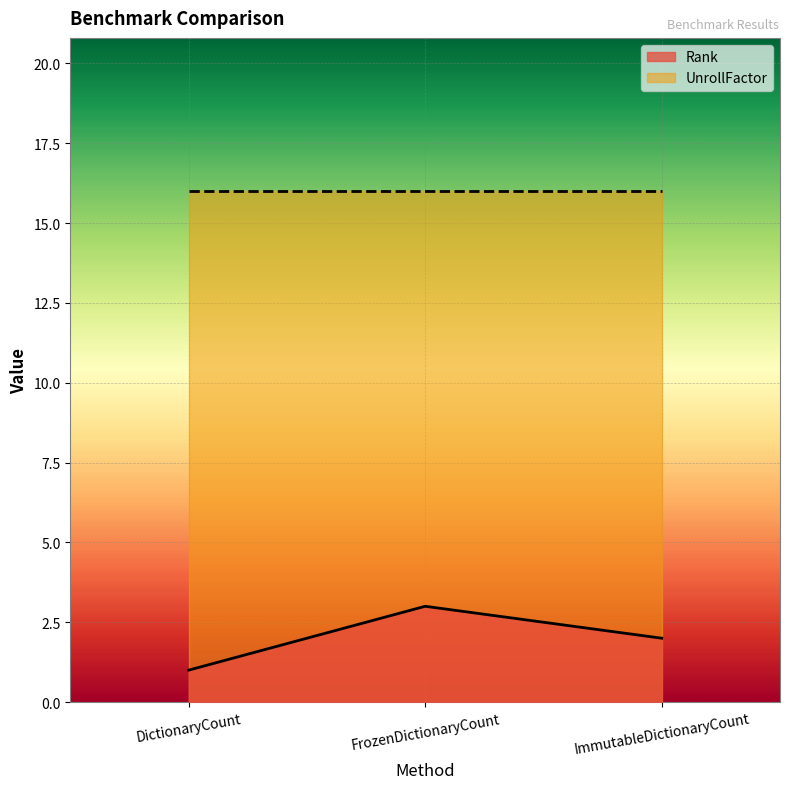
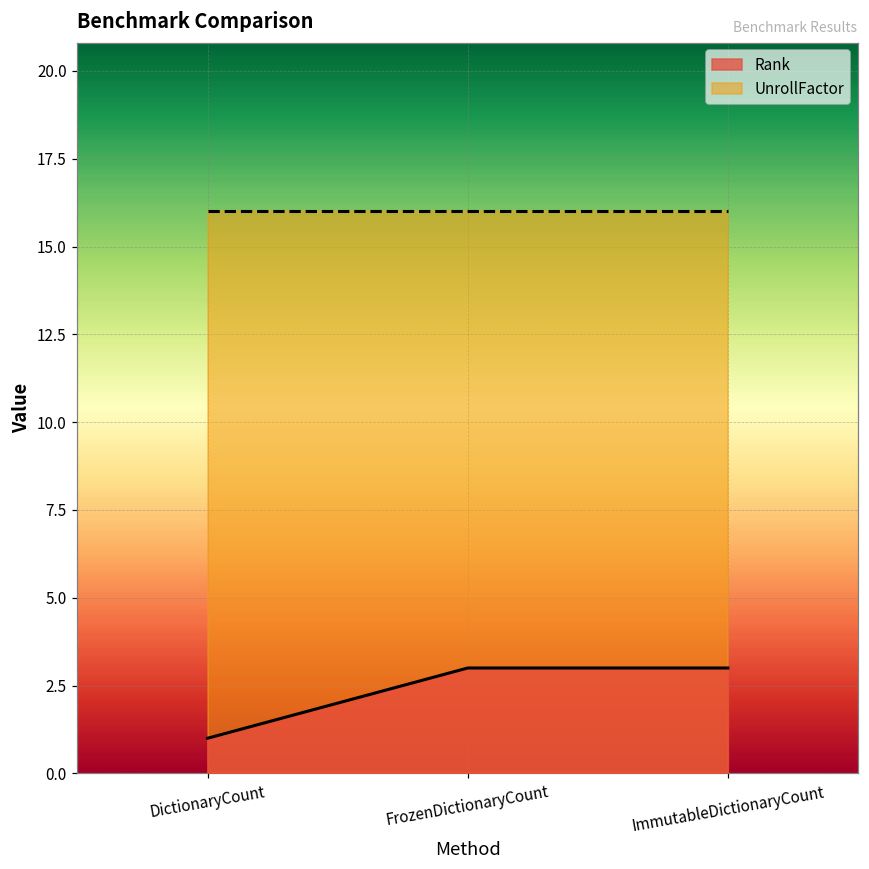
Rank, ImmutableDictionaryCount: 2 -> 3
